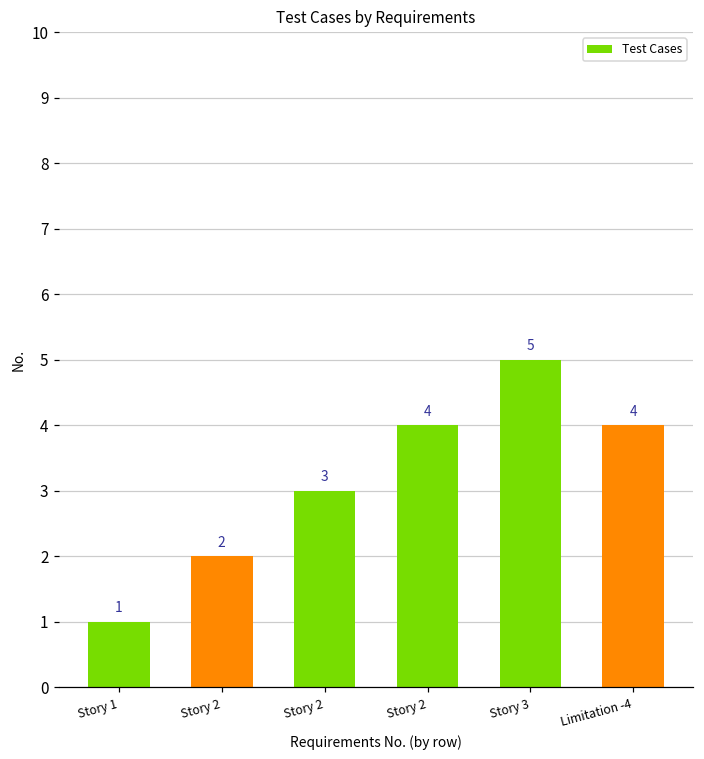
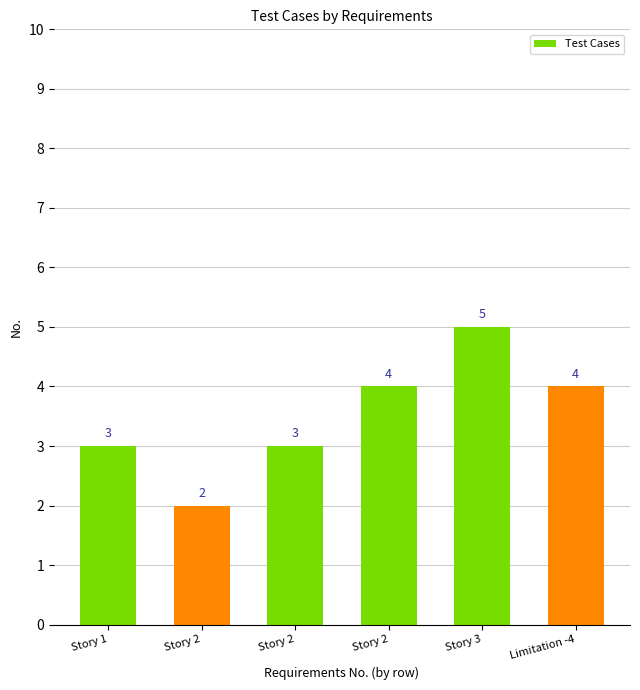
Story 1: 1 -> 3
